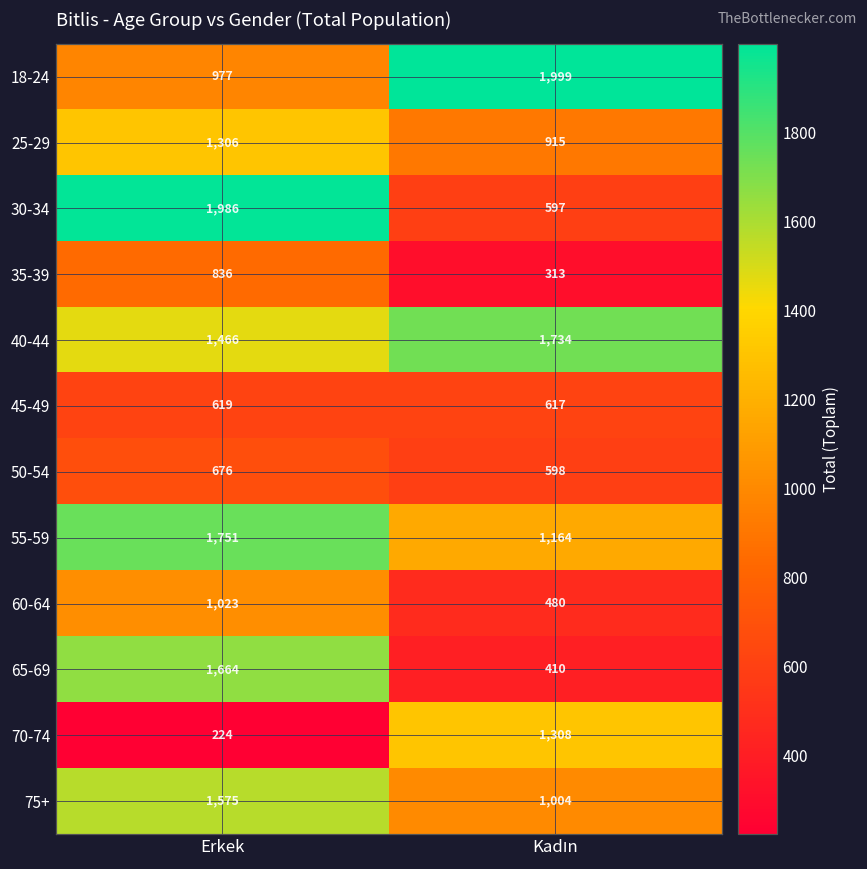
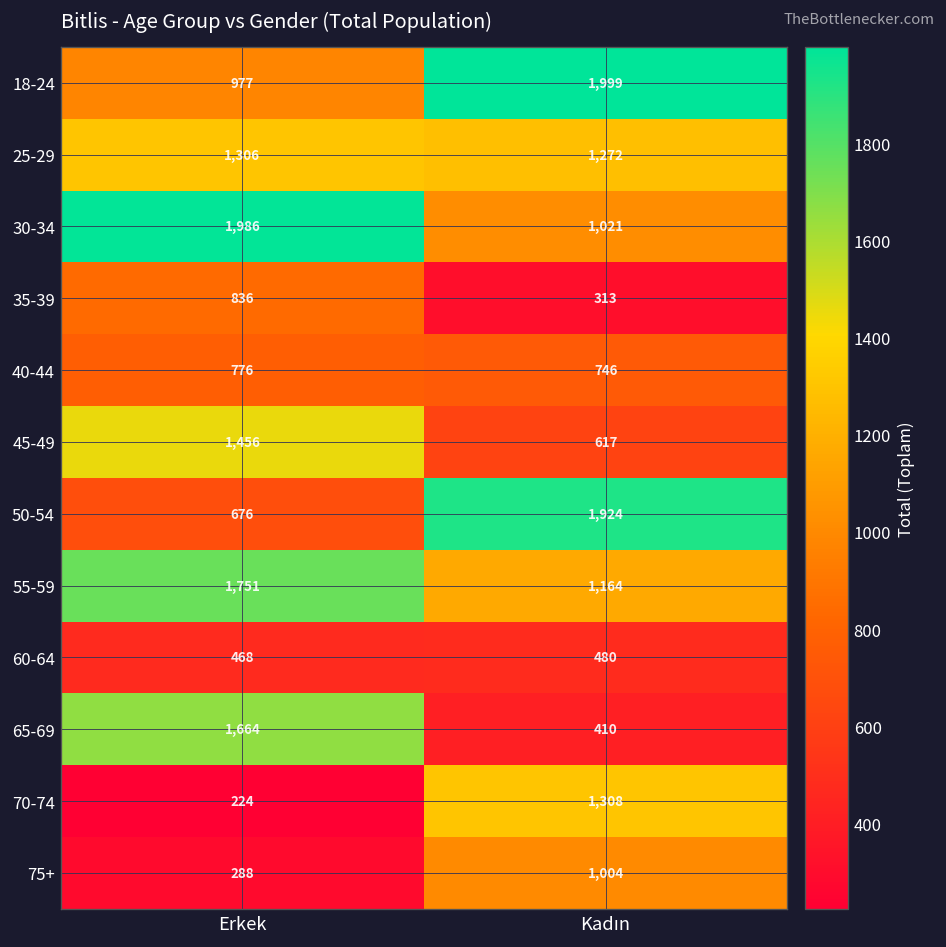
25-29, Kadın: 915 -> 1,272
30-34, Kadın: 597 -> 1,021
40-44, Erkek: 1,466 -> 776
40-44, Kadın: 1,734 -> 746
45-49, Erkek: 619 -> 1,456
50-54, Kadın: 598 -> 1,924
60-64, Erkek: 1,023 -> 468
75+, Erkek: 1,575 -> 288
